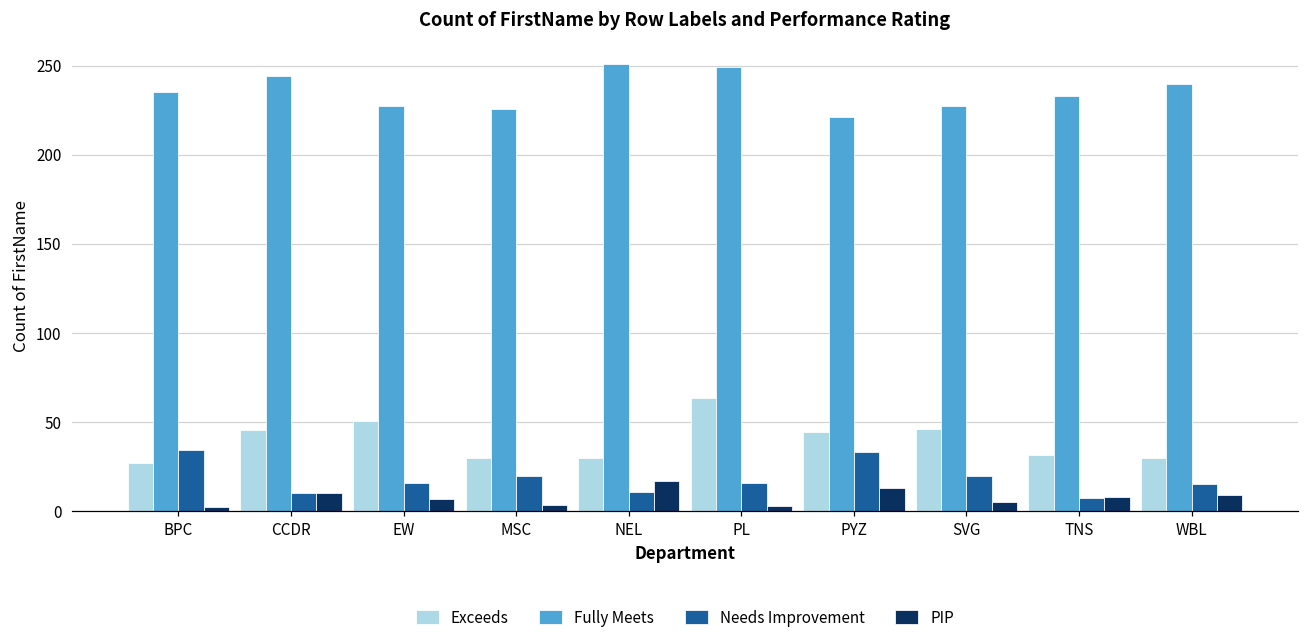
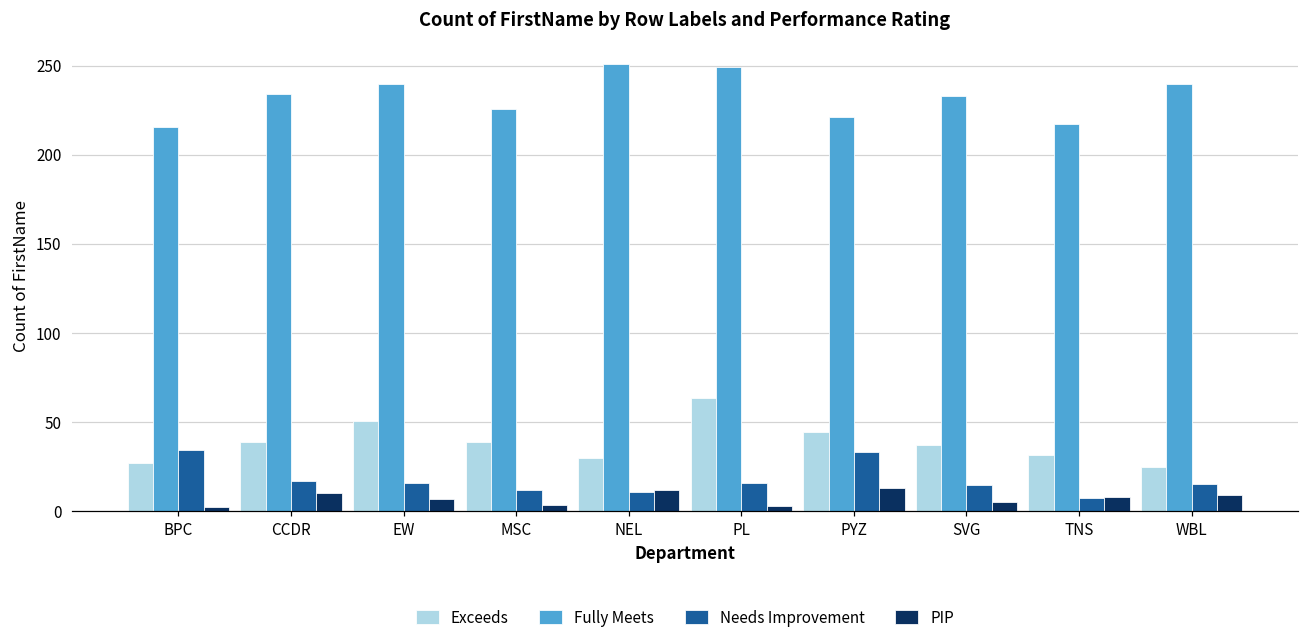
Fully Meets, BPC: 235 -> 216
Exceeds, CCDR: 45 -> 39
Fully Meets, CCDR: 244 -> 234
Needs Improvement, CCDR: 10 -> 17
Fully Meets, EW: 227 -> 240
Exceeds, MSC: 30 -> 39
Needs Improvement, MSC: 20 -> 12
PIP, NEL: 17 -> 12
Exceeds, SVG: 46 -> 37
Fully Meets, SVG: 227 -> 233
Needs Improvement, SVG: 20 -> 15
Fully Meets, TNS: 233 -> 217
Exceeds, WBL: 30 -> 25
